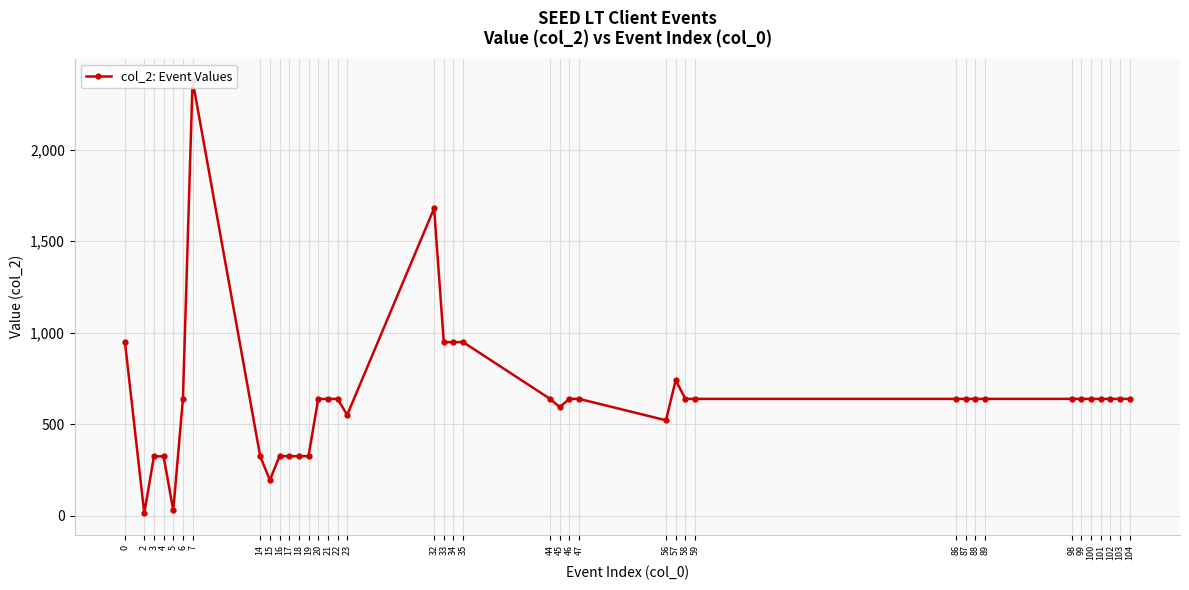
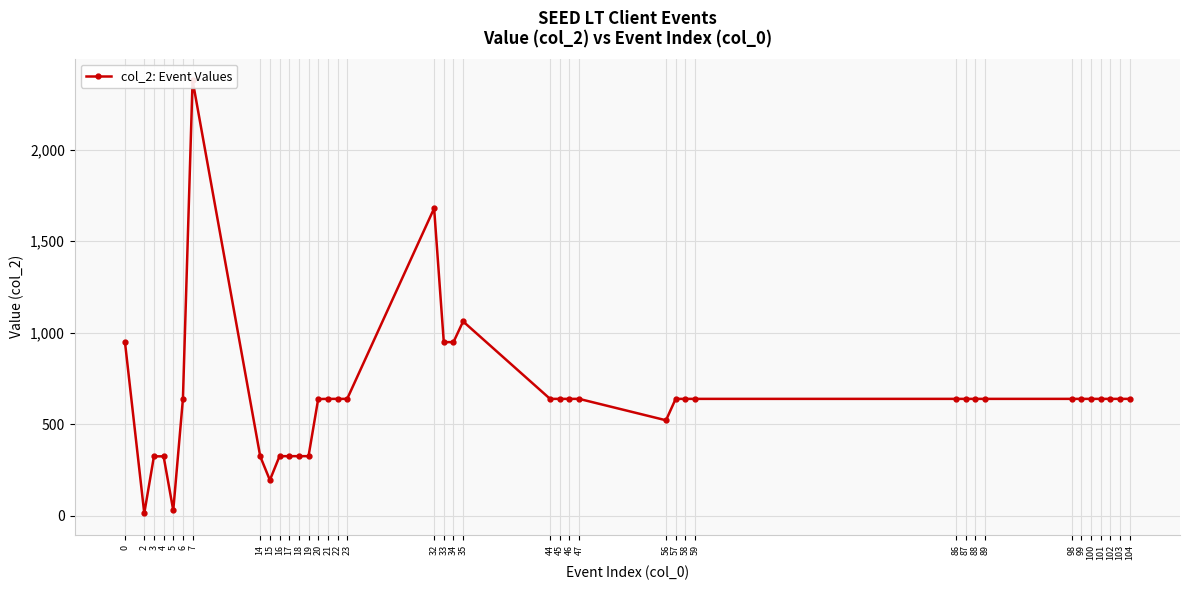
23: 550 -> 640
35: 950 -> 1,060
45: 590 -> 640
57: 740 -> 640
